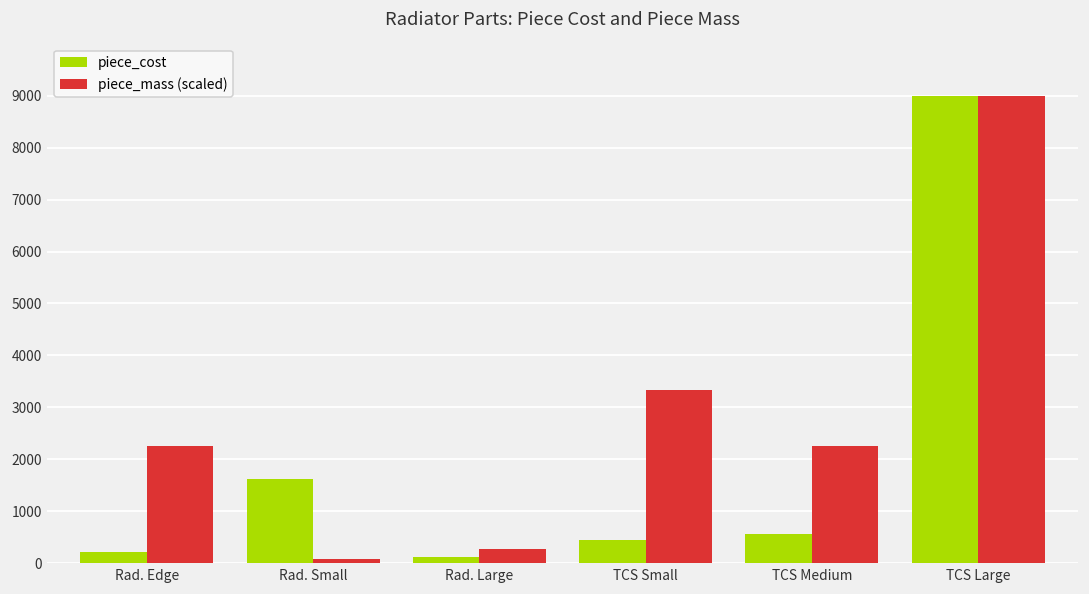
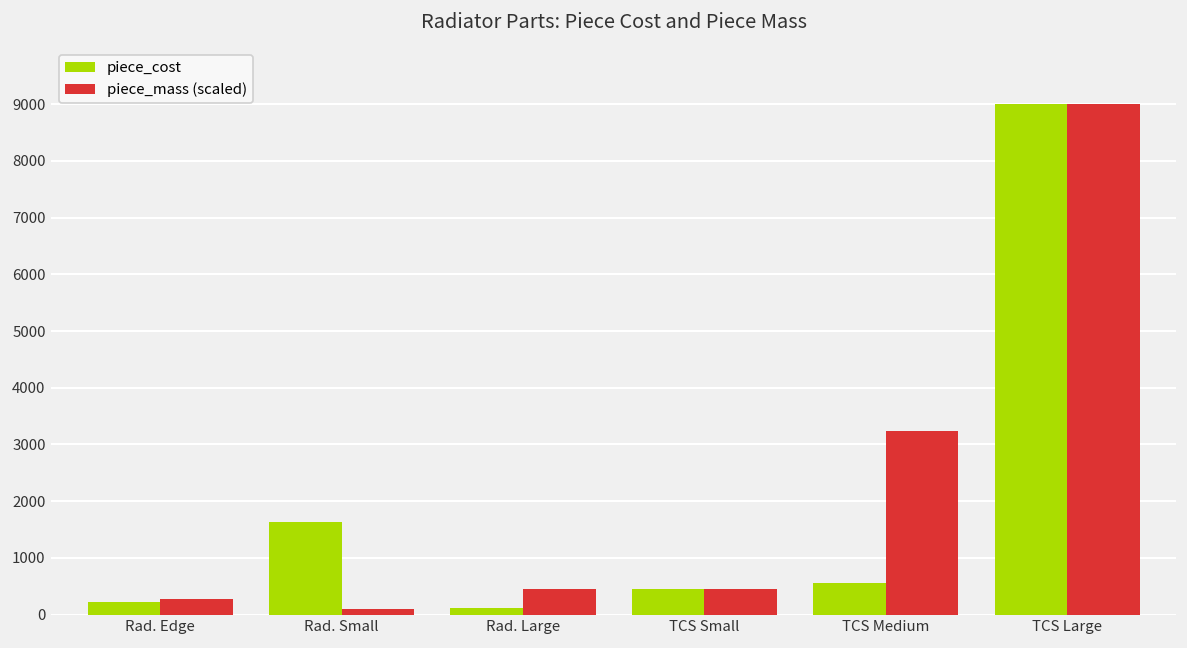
piece_mass (scaled), Rad. Edge: 2300 -> 300
piece_mass (scaled), Rad. Large: 300 -> 500
piece_mass (scaled), TCS Small: 3300 -> 500
piece_mass (scaled), TCS Medium: 2300 -> 3200
